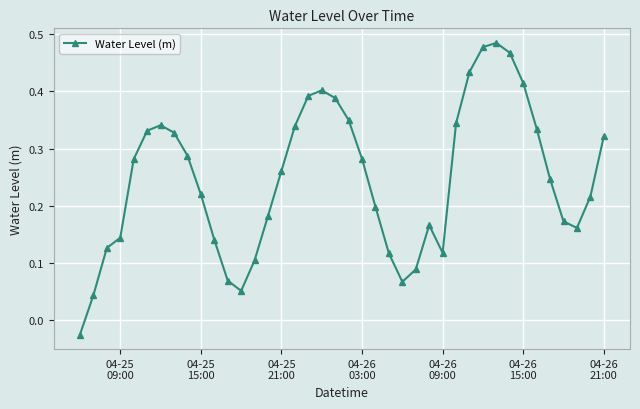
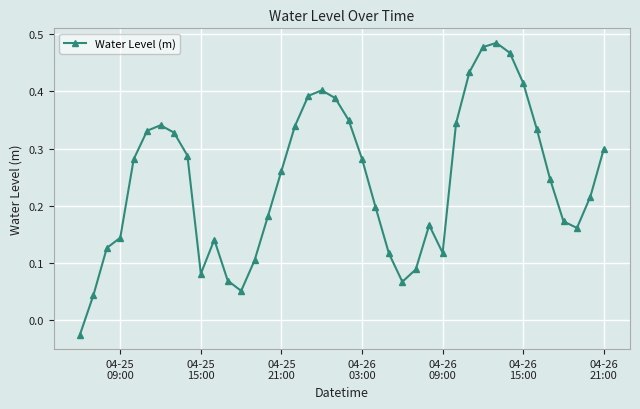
04-25 15:00: 0.22 -> 0.08
04-26 21:00: 0.32 -> 0.30
